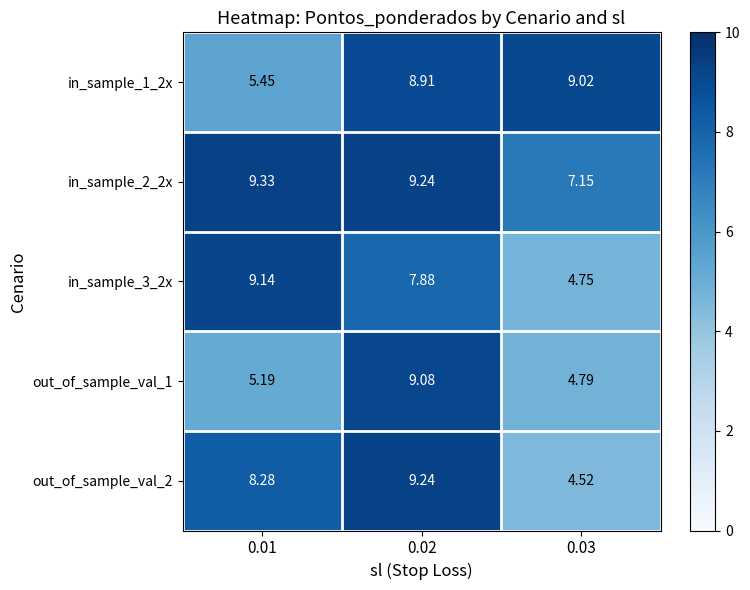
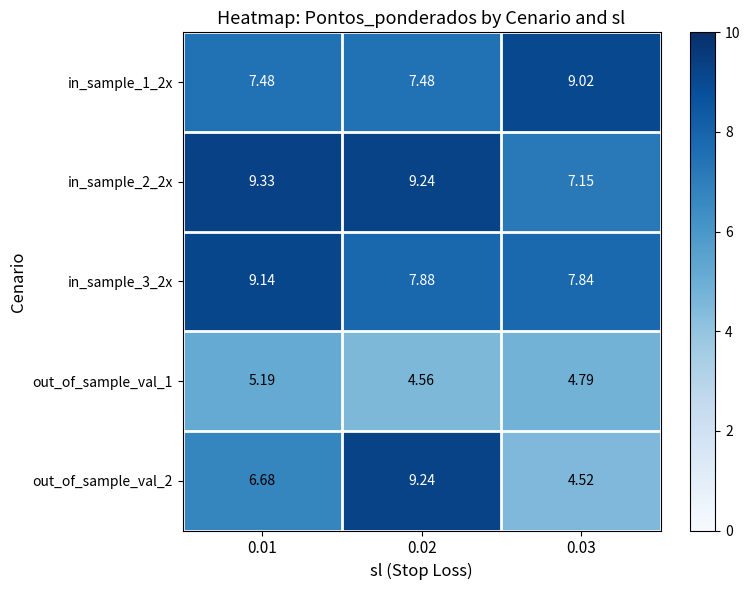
in_sample_1_2x, 0.01: 5.45 -> 7.48
in_sample_1_2x, 0.02: 8.91 -> 7.48
in_sample_3_2x, 0.03: 4.75 -> 7.84
out_of_sample_val_1, 0.02: 9.08 -> 4.56
out_of_sample_val_2, 0.01: 8.28 -> 6.68
